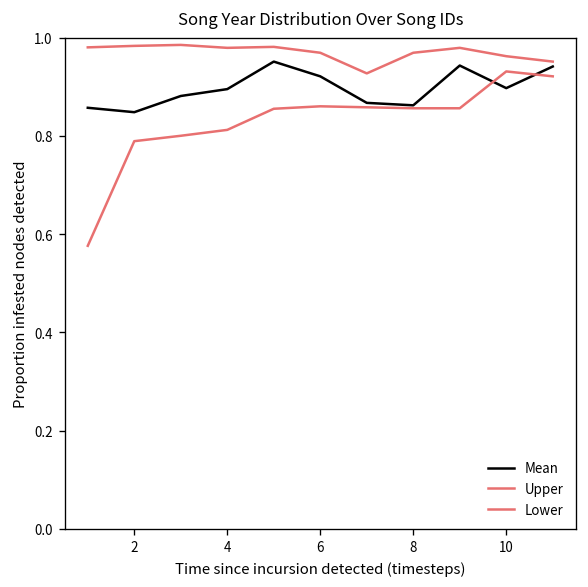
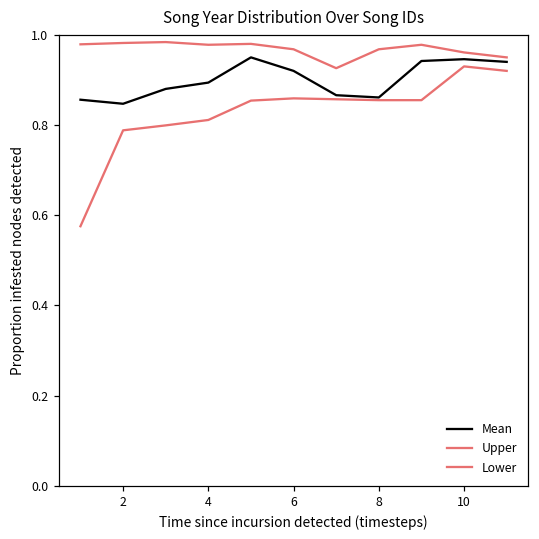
Mean, 10: 0.90 -> 0.95
